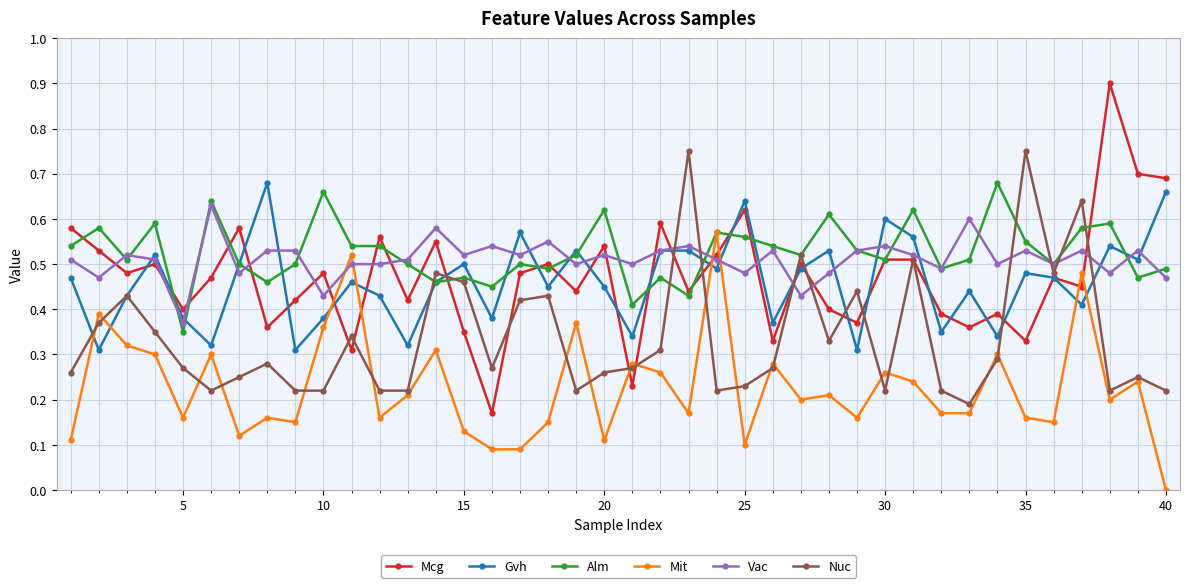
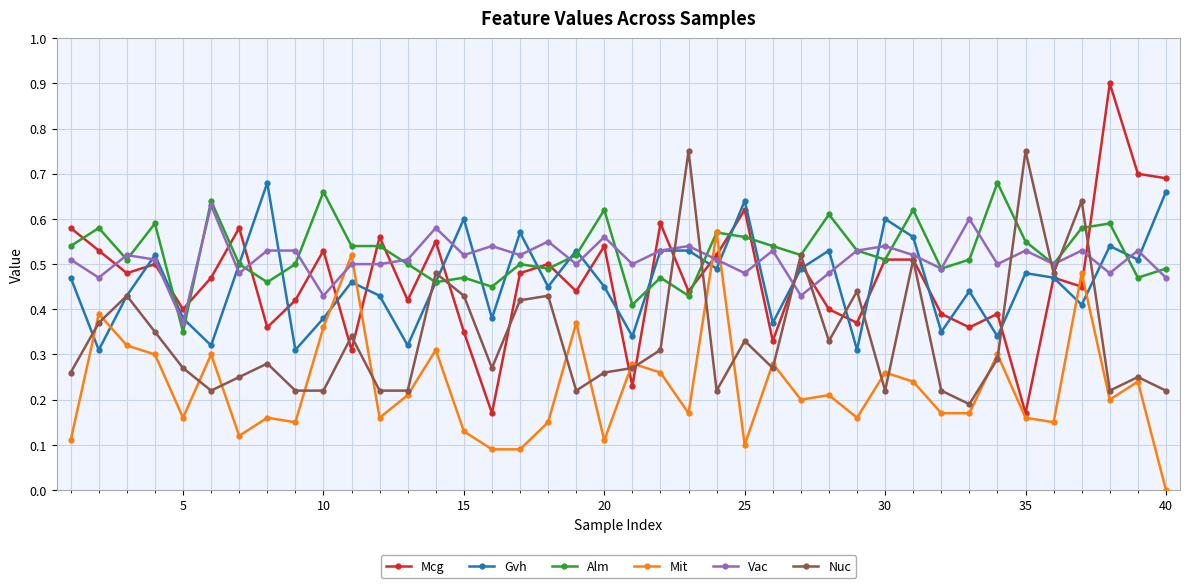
Mcg, 10: 0.48 -> 0.53
Gvh, 15: 0.5 -> 0.6
Nuc, 15: 0.46 -> 0.43
Vac, 20: 0.52 -> 0.56
Nuc, 25: 0.23 -> 0.33
Mcg, 35: 0.33 -> 0.17
